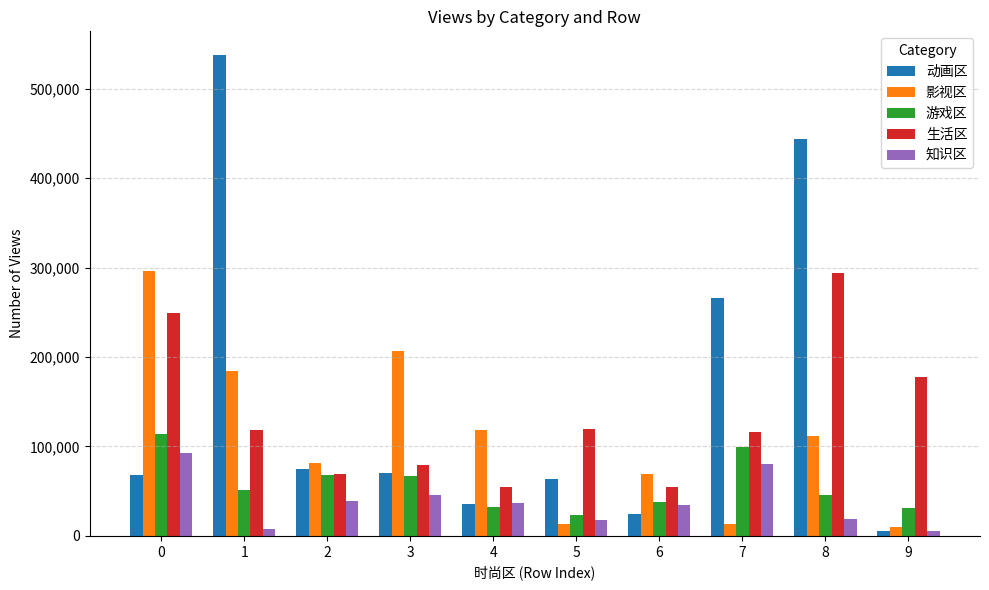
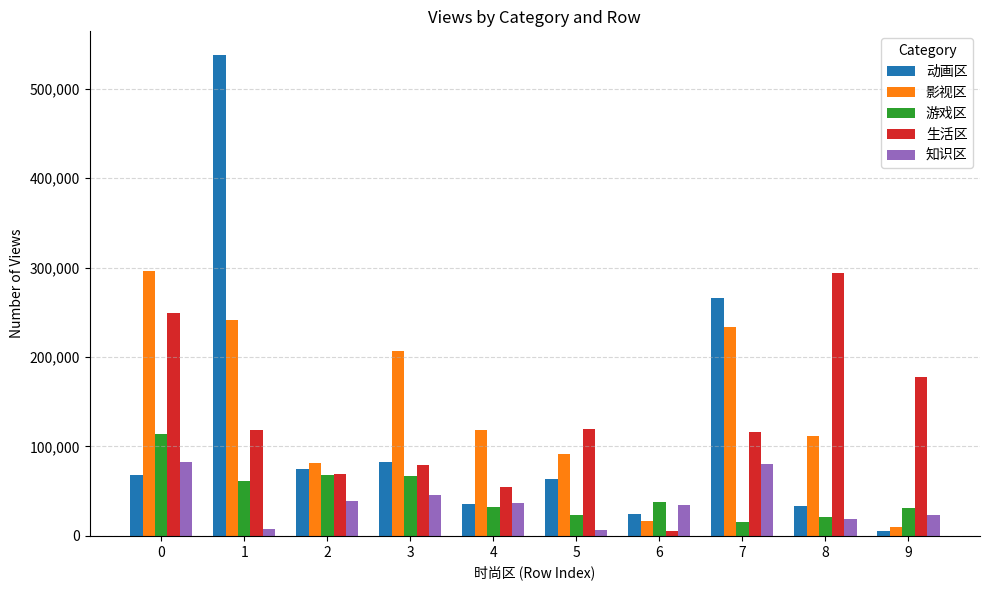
知识区, 0: 90,000 -> 80,000
影视区, 1: 180,000 -> 240,000
游戏区, 1: 50,000 -> 60,000
动画区, 3: 70,000 -> 80,000
影视区, 5: 10,000 -> 90,000
知识区, 5: 20,000 -> 10,000
影视区, 6: 70,000 -> 20,000
生活区, 6: 50,000 -> 10,000
影视区, 7: 10,000 -> 230,000
游戏区, 7: 100,000 -> 20,000
动画区, 8: 440,000 -> 30,000
游戏区, 8: 50,000 -> 20,000
知识区, 9: 10,000 -> 20,000
